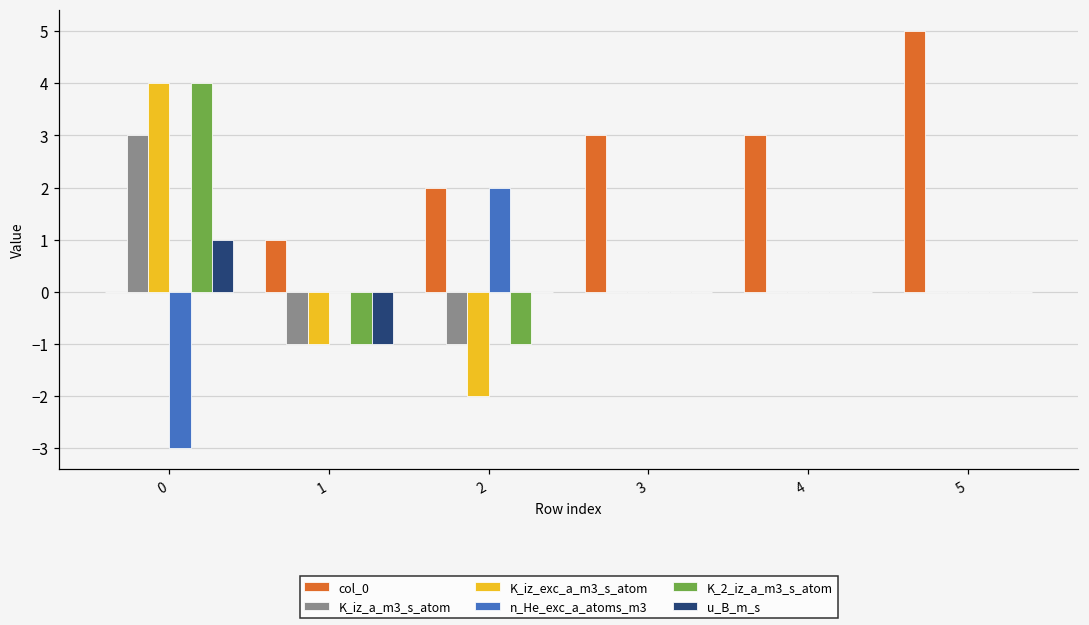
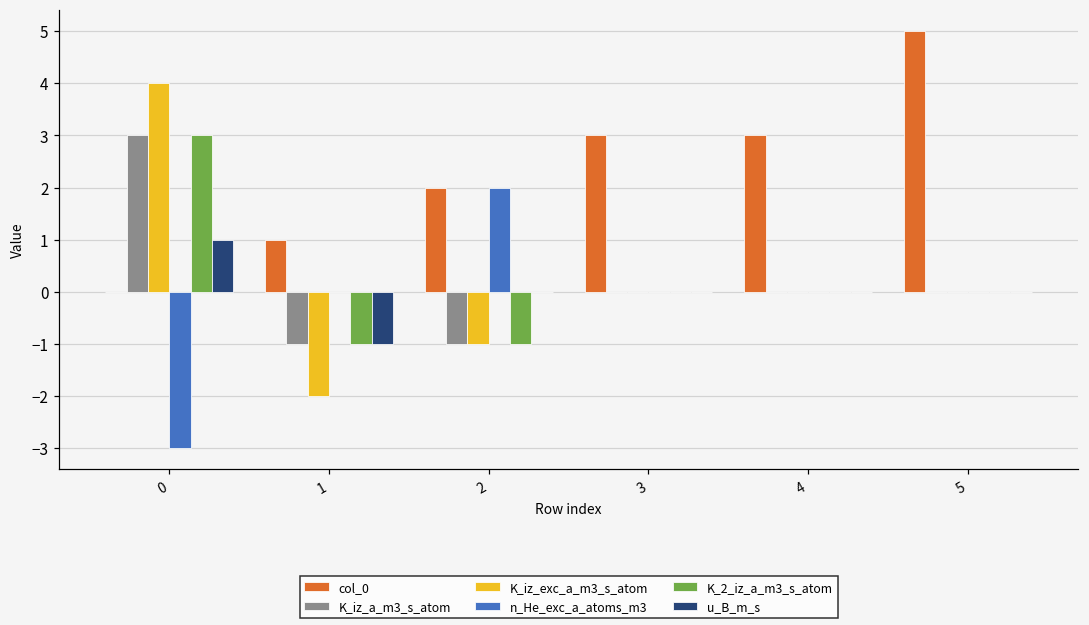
K_2_iz_a_m3_s_atom, 0: 4 -> 3
K_iz_exc_a_m3_s_atom, 1: -1 -> -2
K_iz_exc_a_m3_s_atom, 2: -2 -> -1
